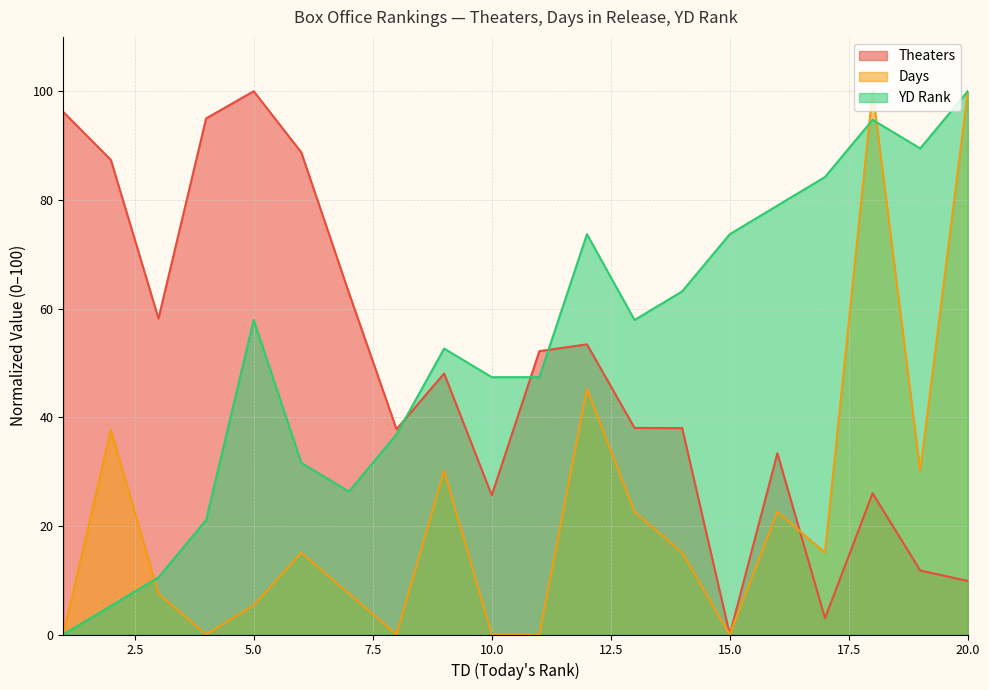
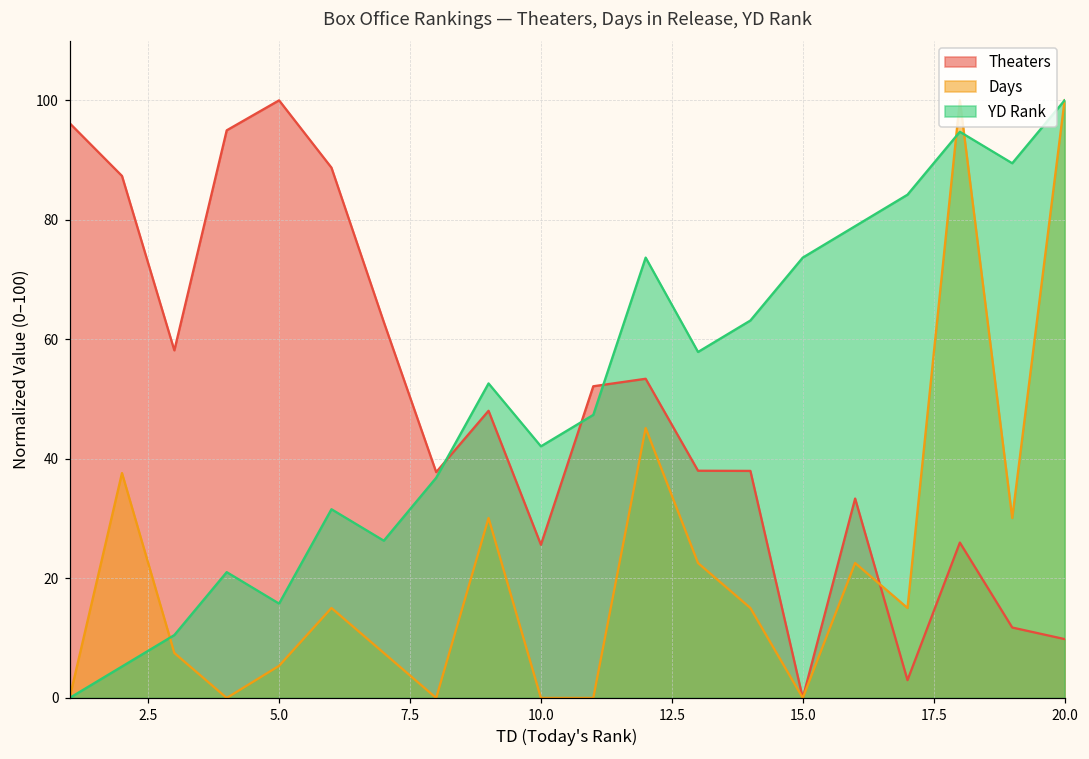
YD Rank, 5.0: 58 -> 16
YD Rank, 10.0: 47 -> 42
